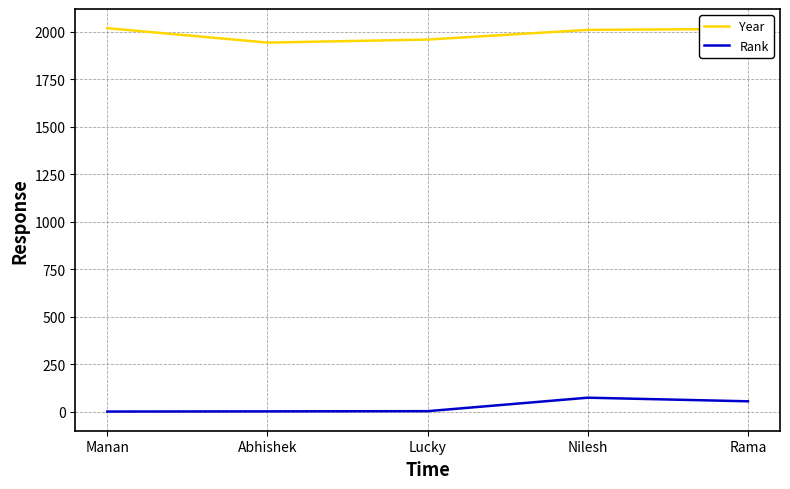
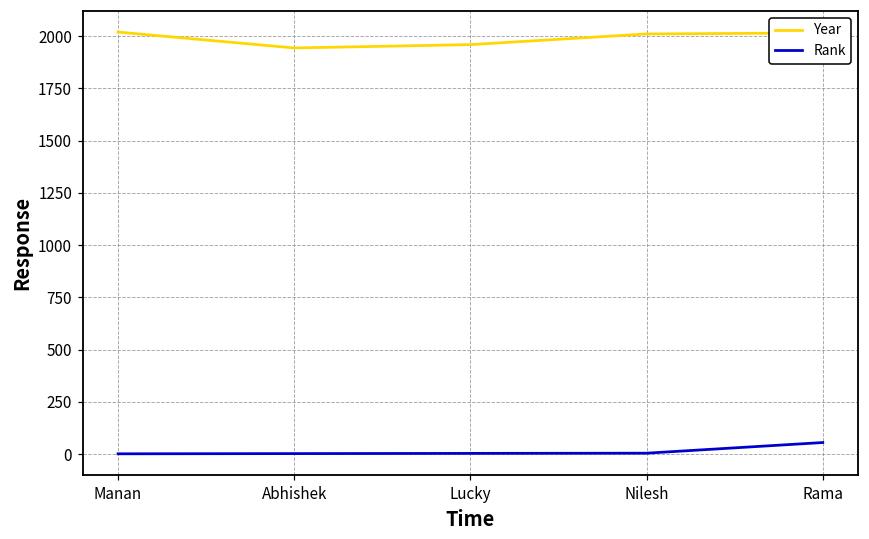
Rank, Nilesh: 70 -> 0
